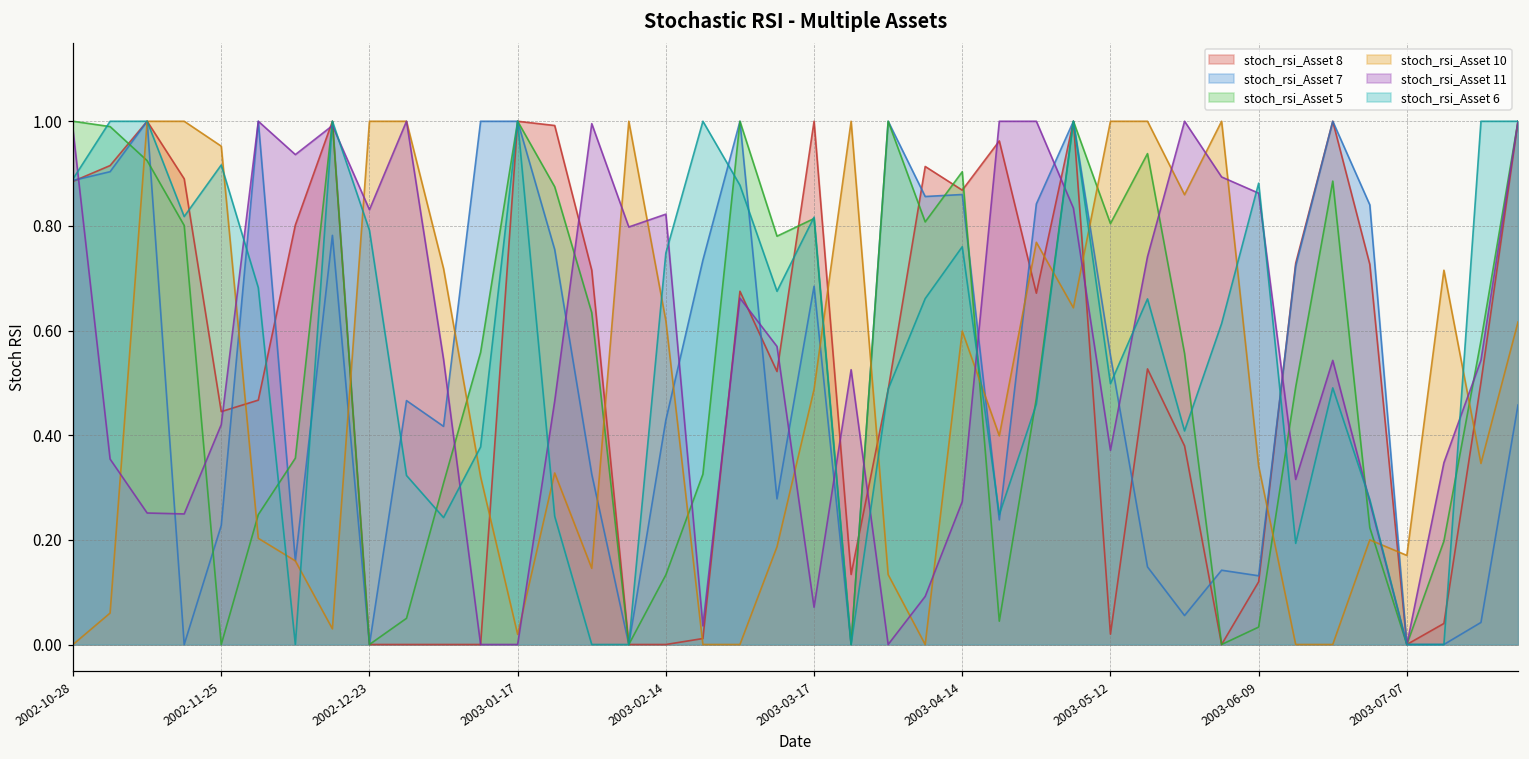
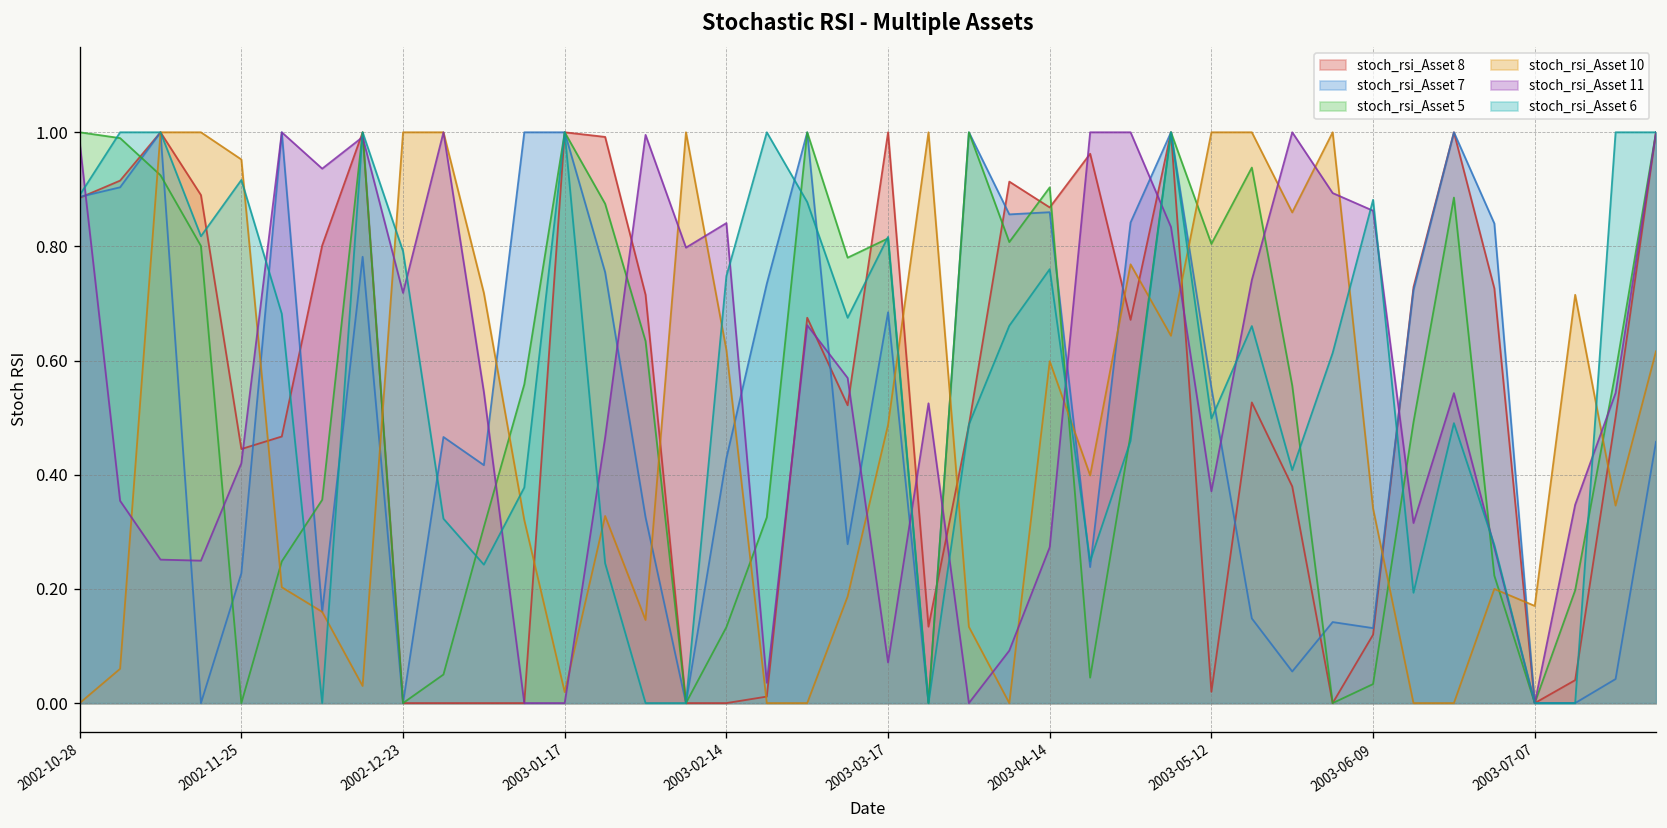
stoch_rsi_Asset 11, 2002-12-23: 0.83 -> 0.72
stoch_rsi_Asset 11, 2003-02-14: 0.82 -> 0.84
